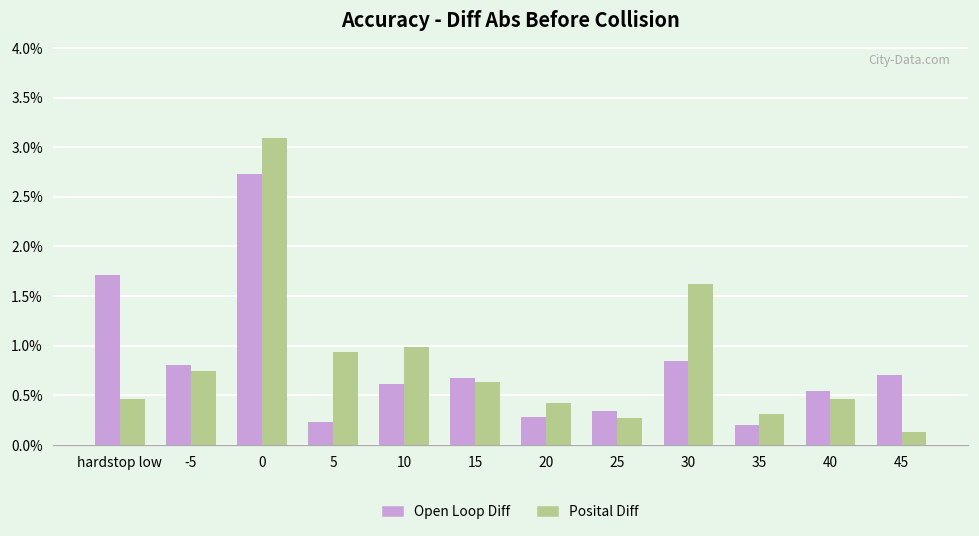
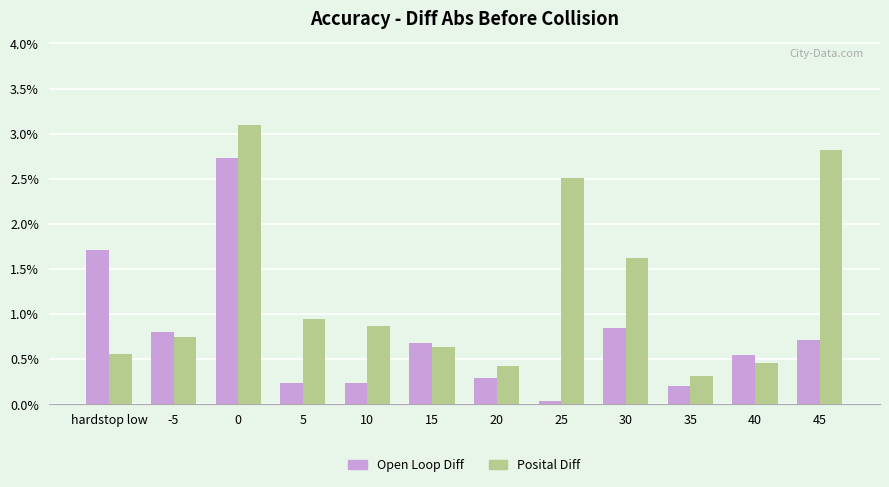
Posital Diff, hardstop low: 0.5% -> 0.6%
Open Loop Diff, 10: 0.6% -> 0.2%
Posital Diff, 10: 1.0% -> 0.9%
Open Loop Diff, 25: 0.3% -> 0.0%
Posital Diff, 25: 0.3% -> 2.5%
Posital Diff, 45: 0.1% -> 2.8%
